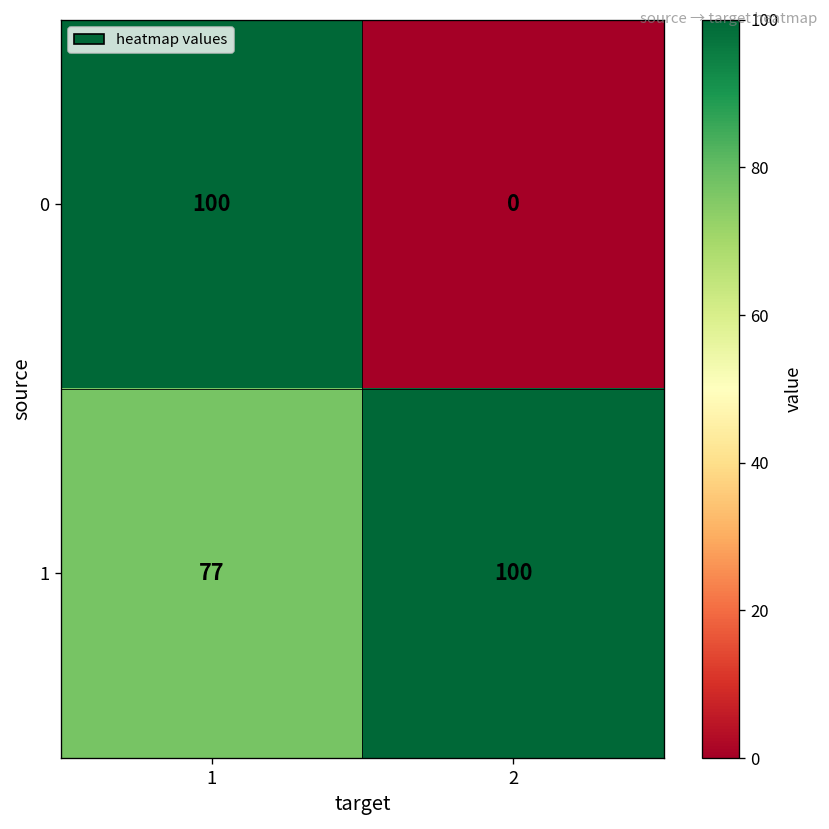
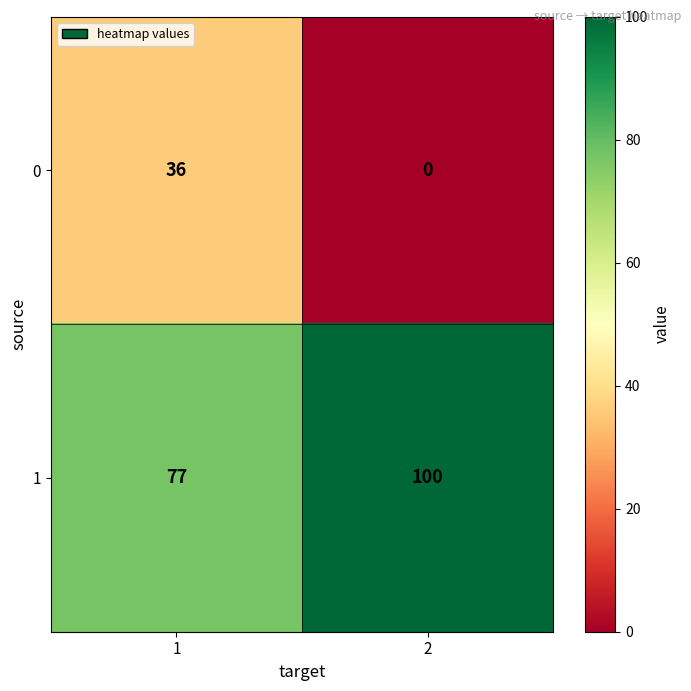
0, 1: 100 -> 36
